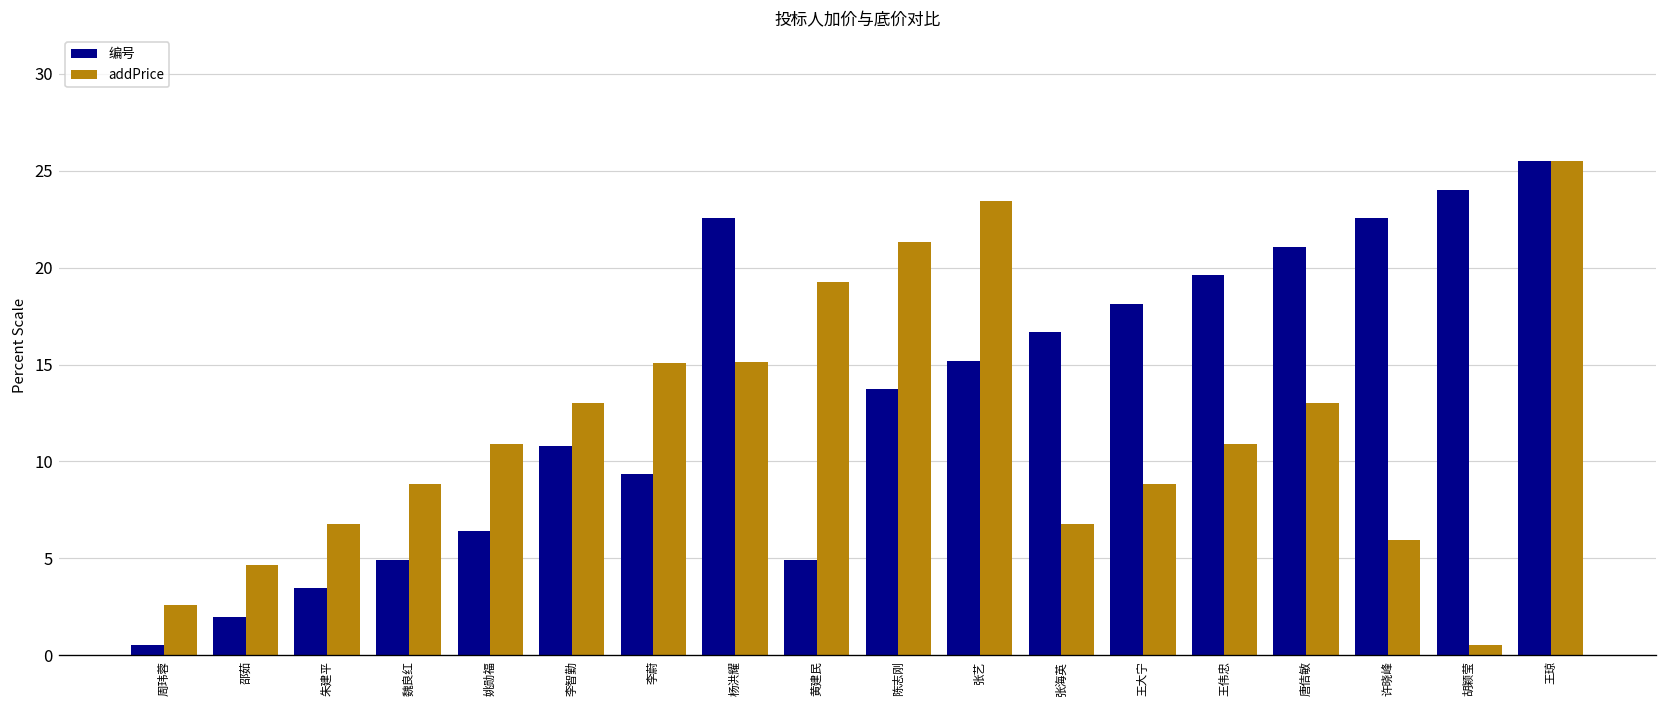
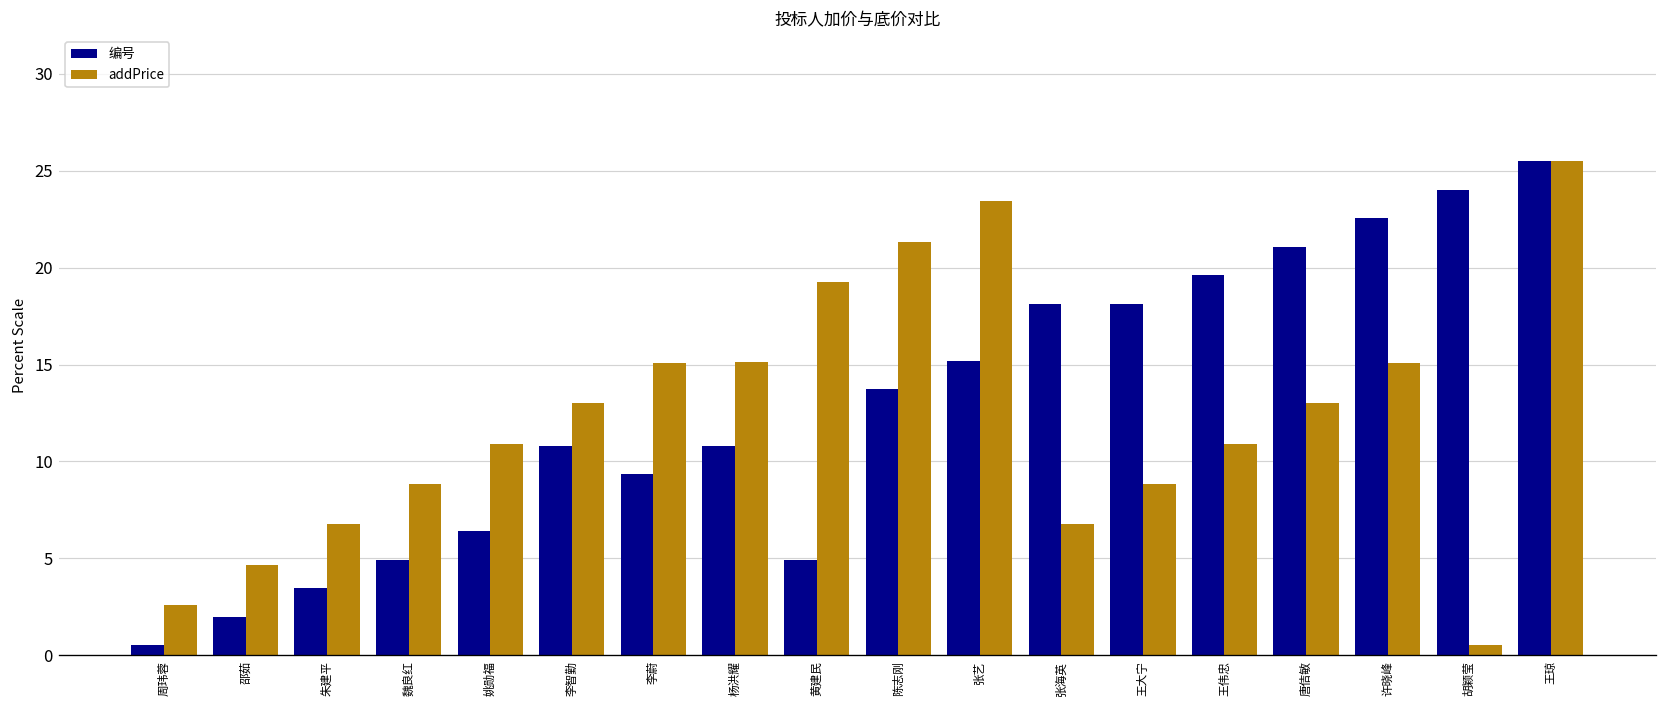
编号, 杨洪耀: 22.6 -> 10.8
编号, 张海英: 16.7 -> 18.1
addPrice, 许晓峰: 5.9 -> 15.1
